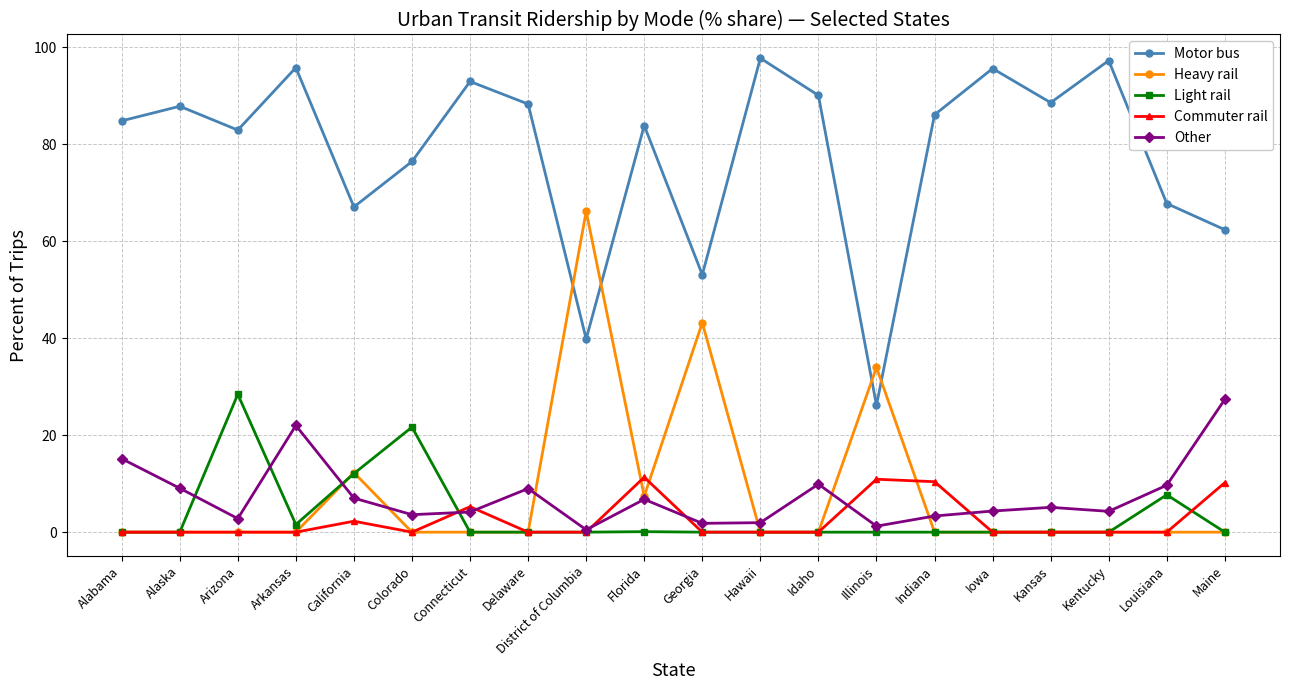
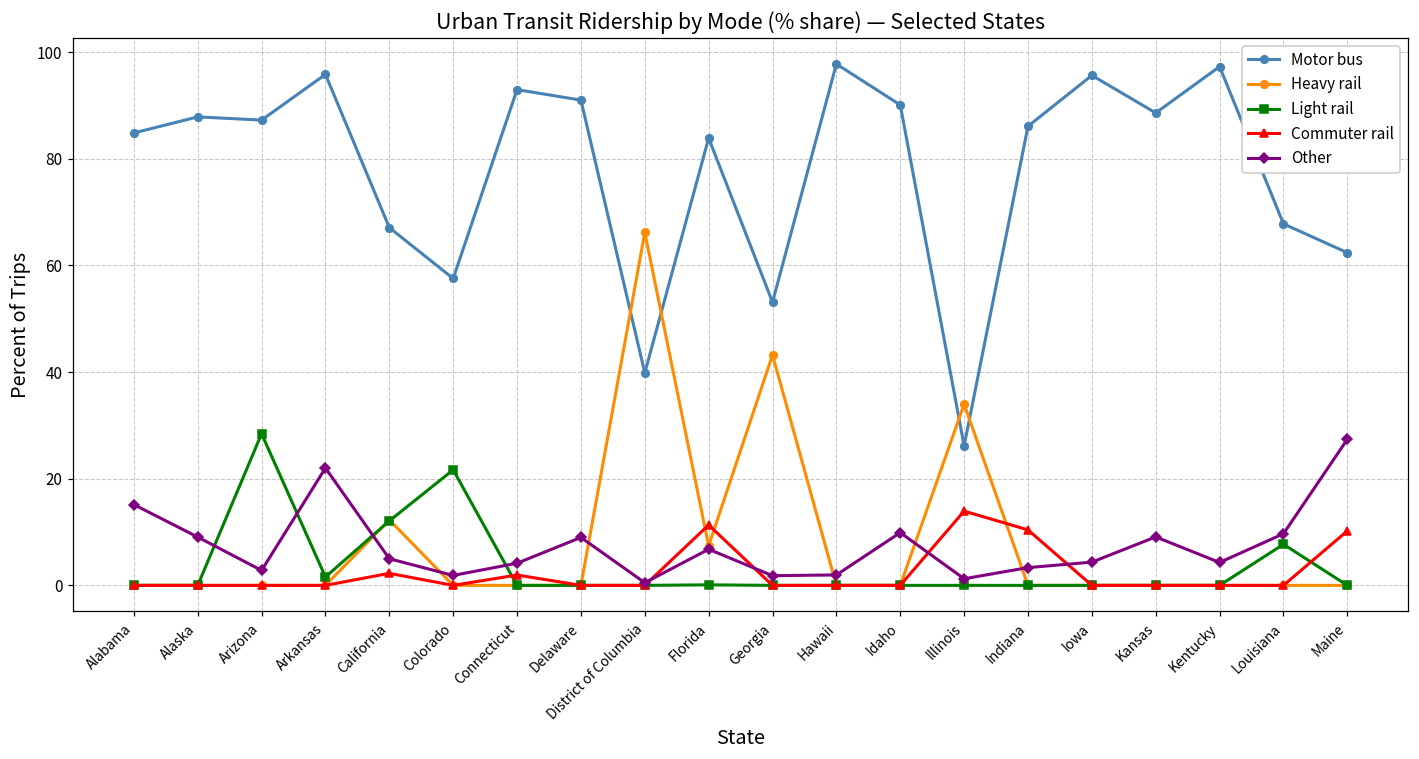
Motor bus, Arizona: 83 -> 87
Other, California: 7 -> 5
Motor bus, Colorado: 76 -> 58
Other, Colorado: 4 -> 2
Commuter rail, Connecticut: 5 -> 2
Motor bus, Delaware: 88 -> 91
Commuter rail, Illinois: 11 -> 14
Other, Kansas: 5 -> 9
